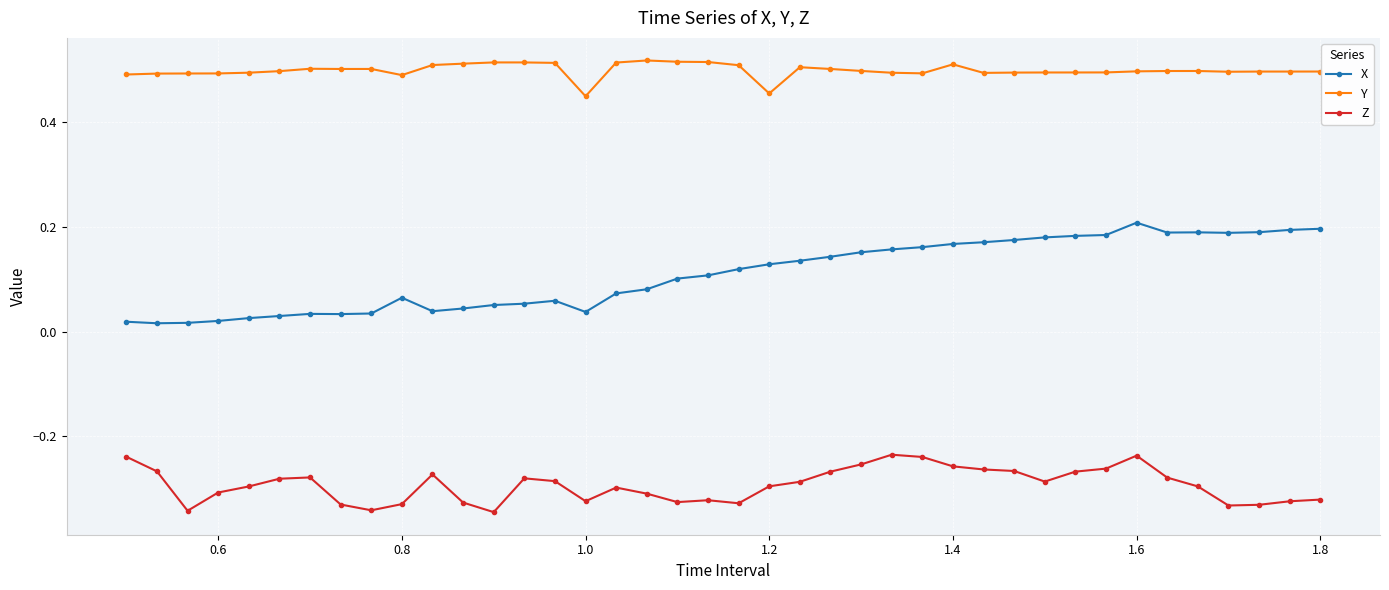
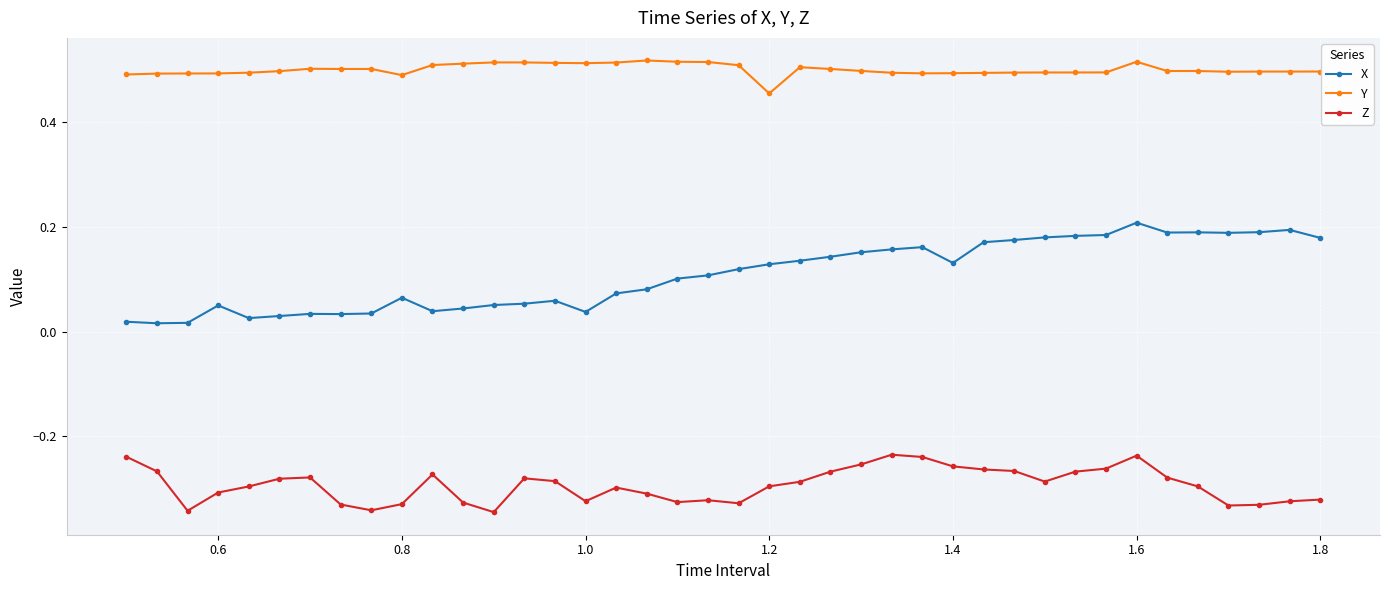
X, 0.6: 0.02 -> 0.05
Y, 1.0: 0.45 -> 0.51
X, 1.4: 0.17 -> 0.13
Y, 1.4: 0.51 -> 0.49
Y, 1.6: 0.50 -> 0.52
X, 1.8: 0.20 -> 0.18
